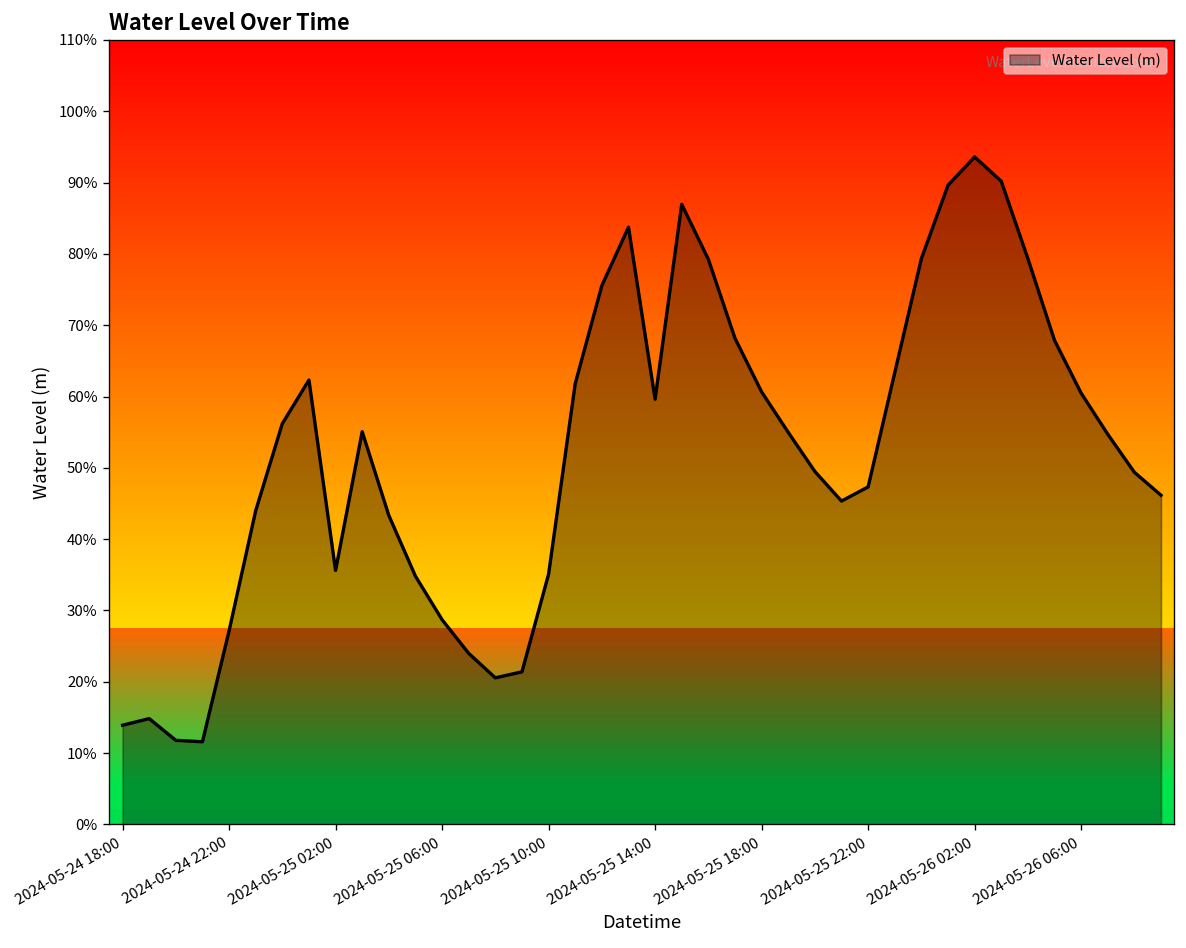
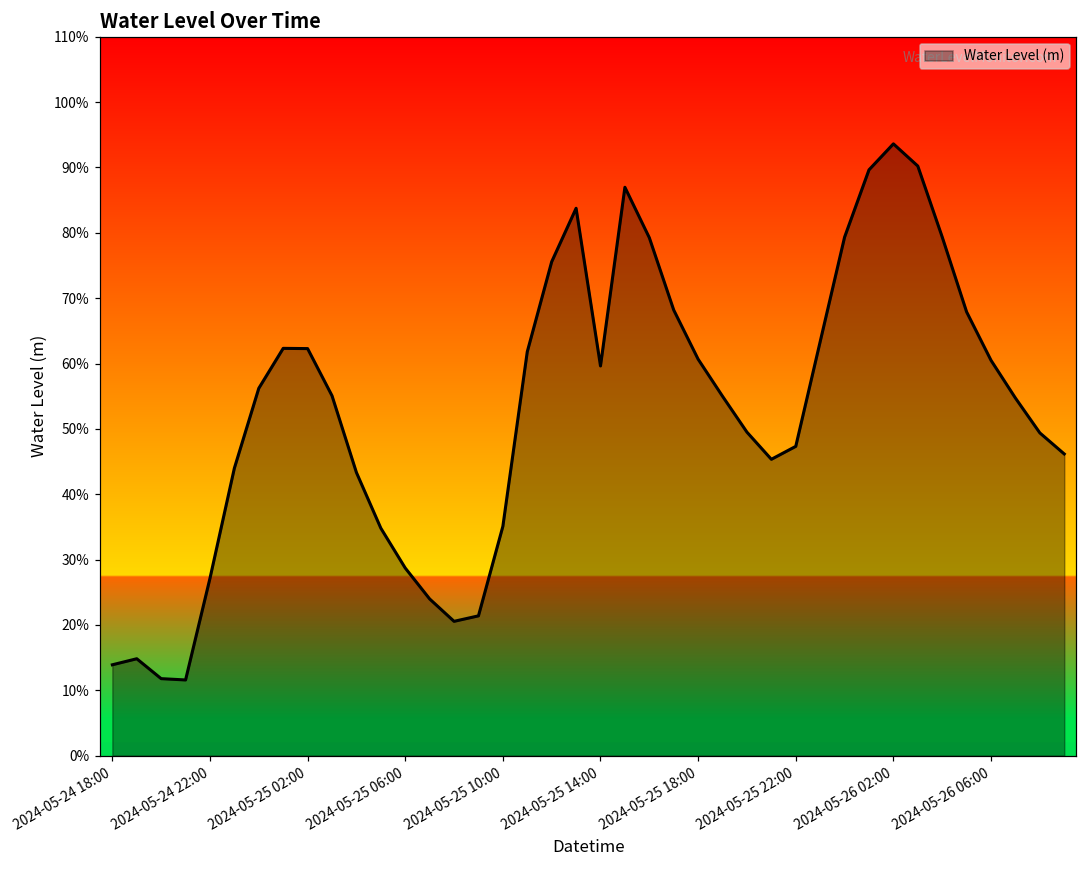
2024-05-25 02:00: 36% -> 62%
